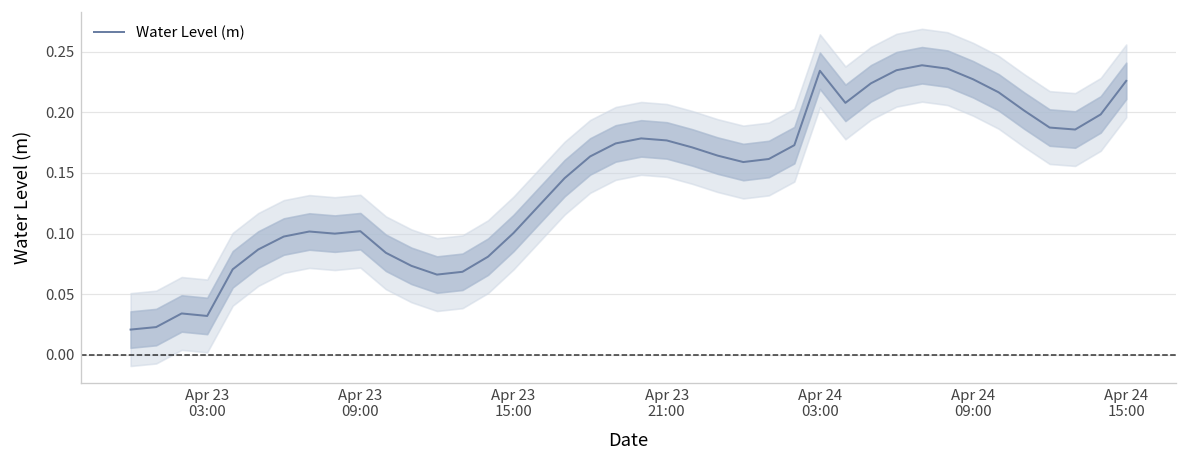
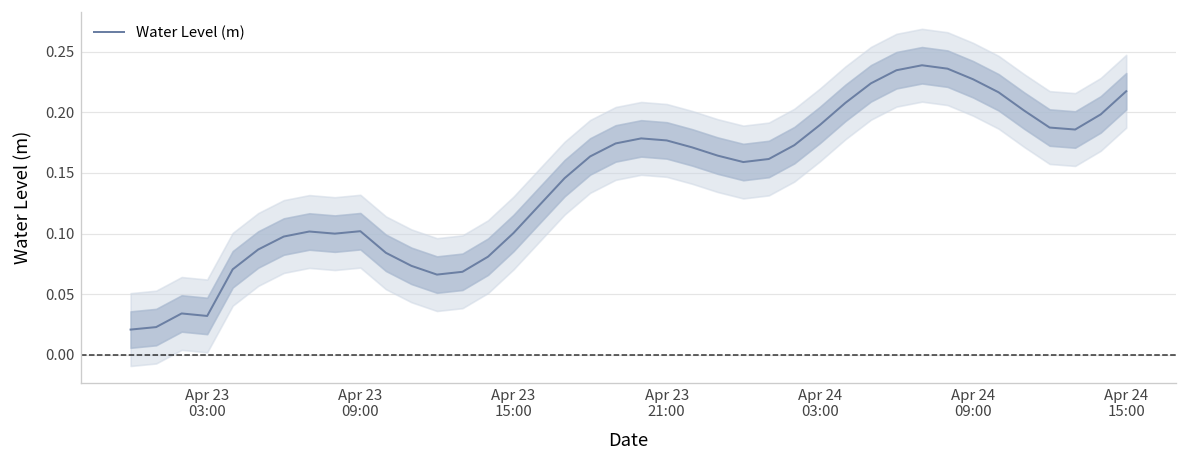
Water Level (m), Apr 24 03:00: 0.234 -> 0.190
Water Level (m), Apr 24 15:00: 0.226 -> 0.217
